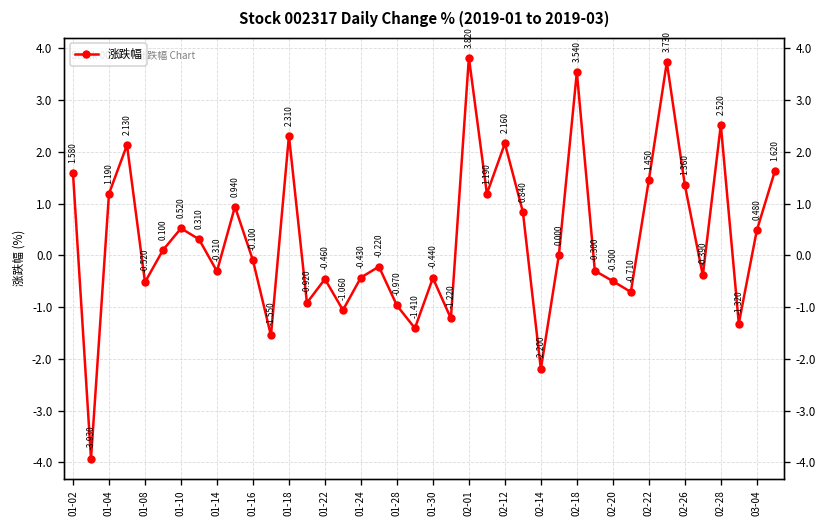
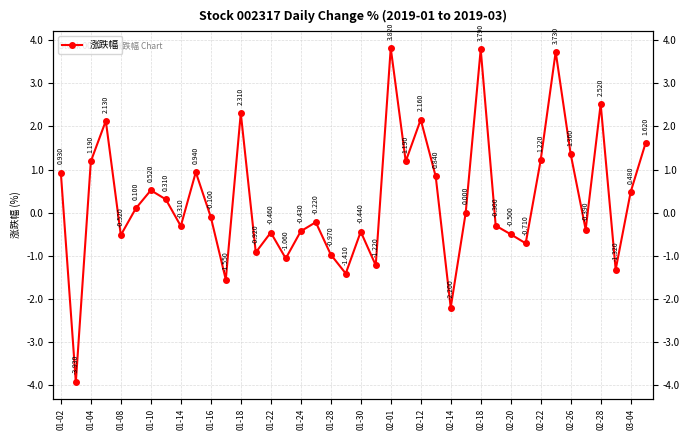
01-02: 1.580 -> 0.930
02-18: 3.540 -> 3.790
02-22: 1.450 -> 1.220
